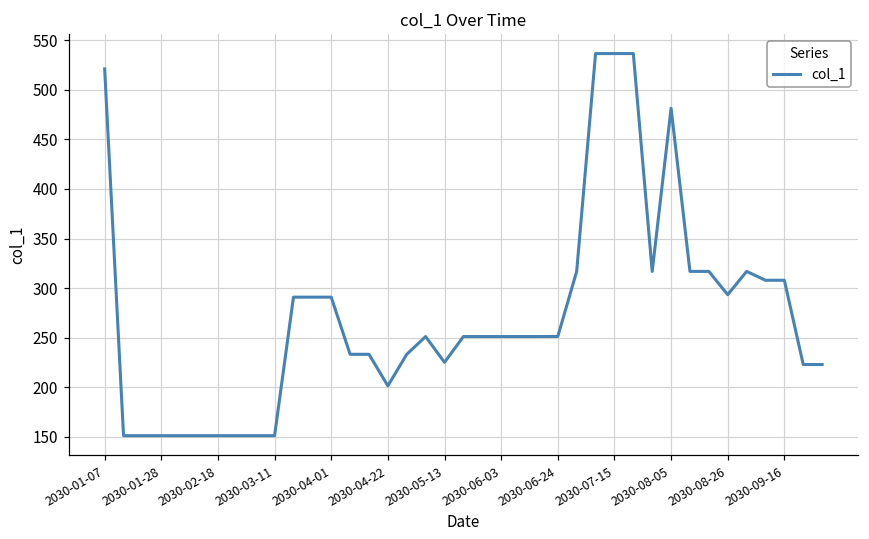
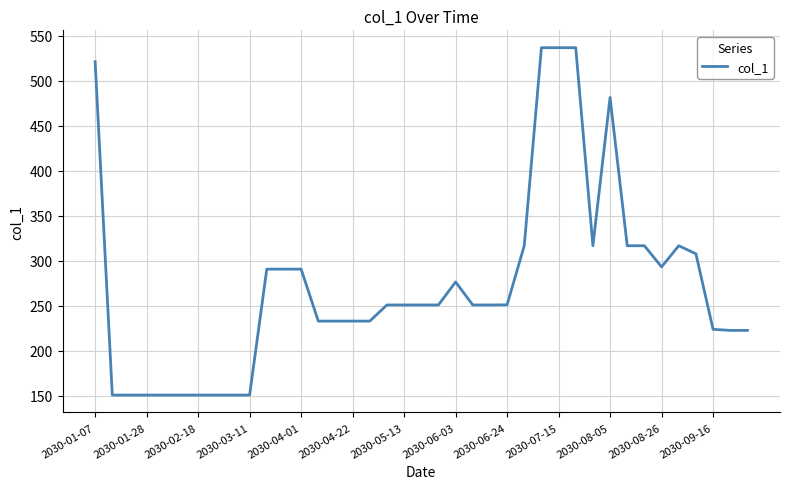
2030-04-22: 200 -> 230
2030-05-13: 230 -> 250
2030-06-03: 250 -> 280
2030-09-16: 310 -> 220
